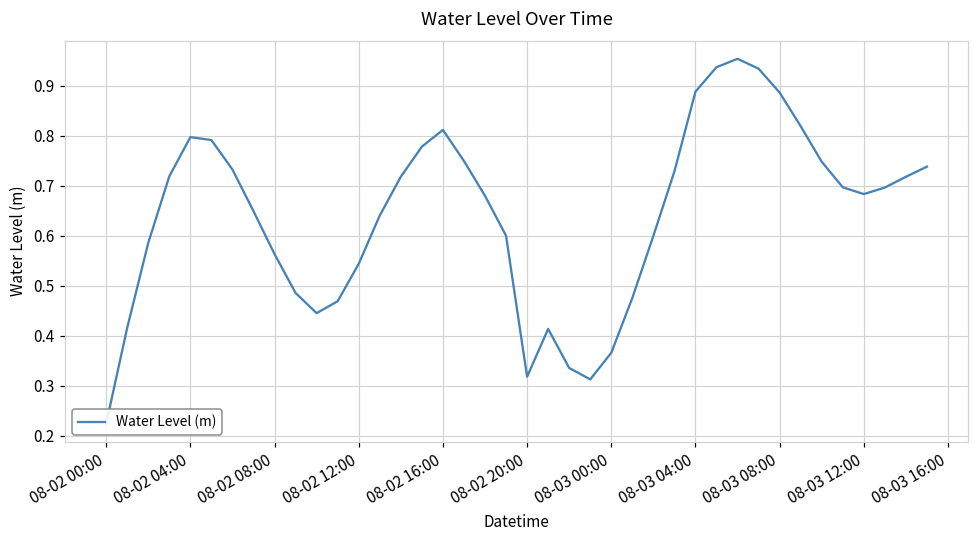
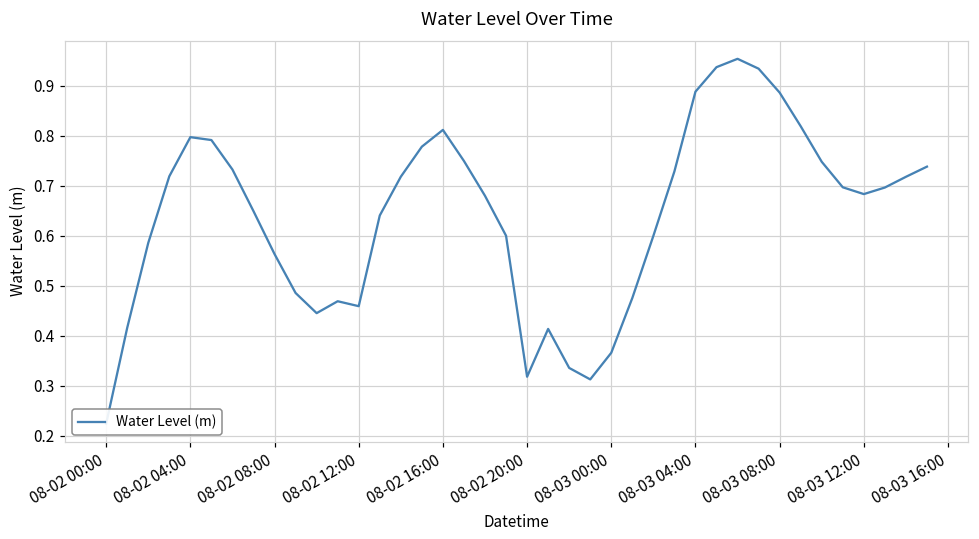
08-02 12:00: 0.54 -> 0.46
